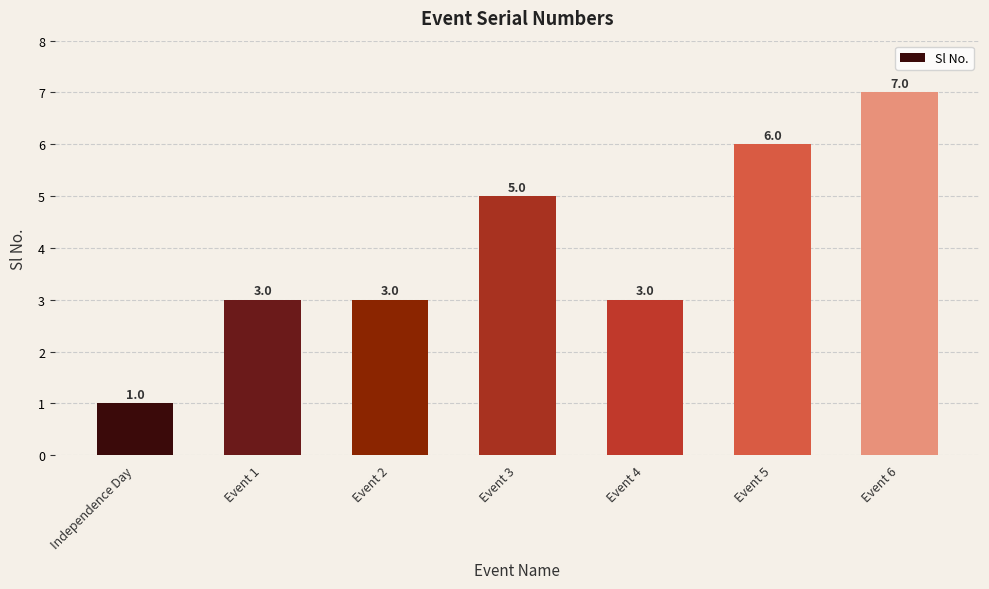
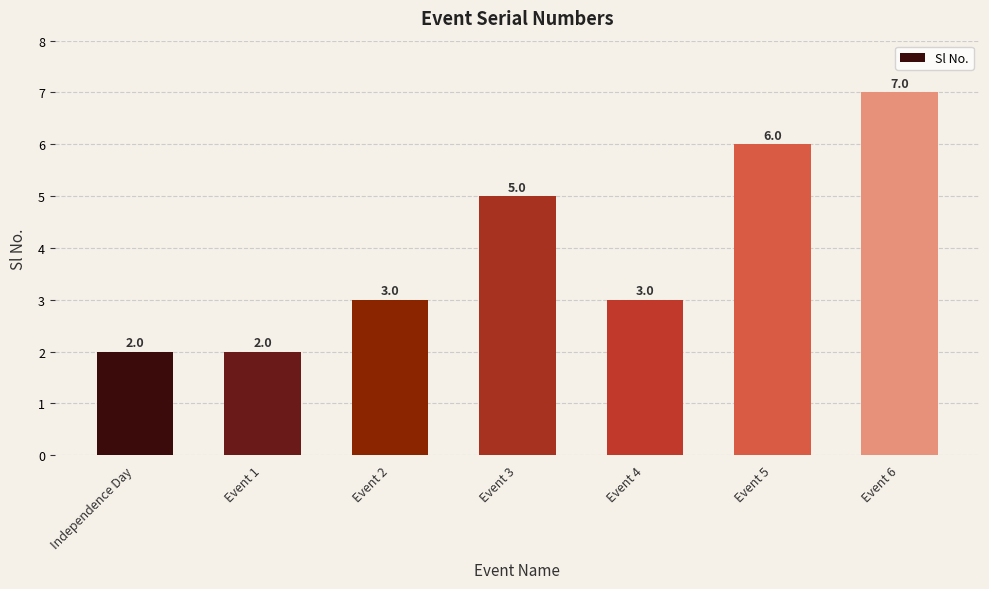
Independence Day: 1.0 -> 2.0
Event 1: 3.0 -> 2.0
